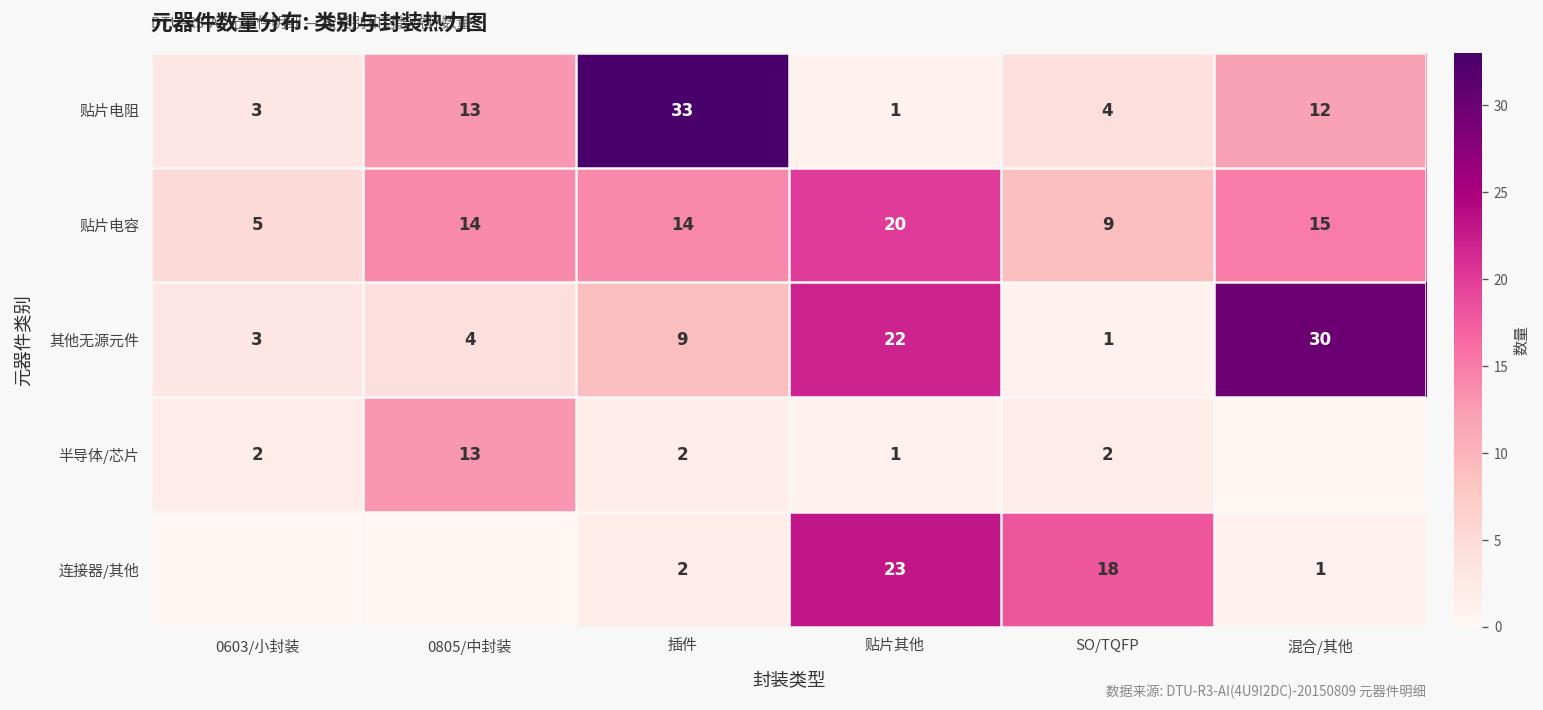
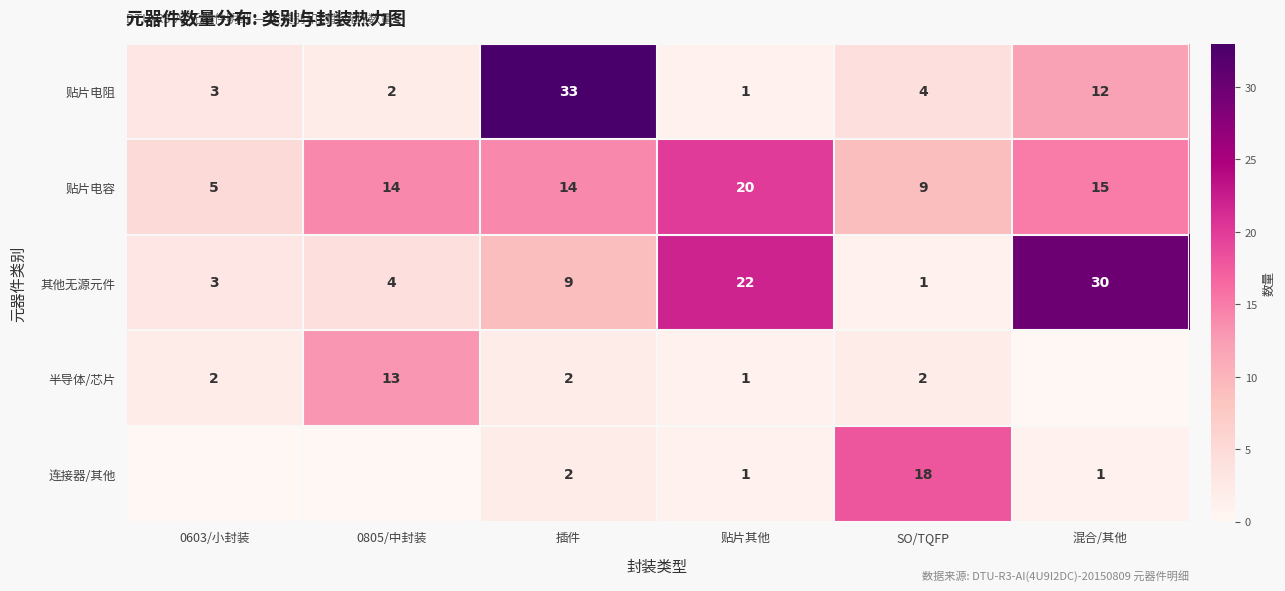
贴片电阻, 0805/中封装: 13 -> 2
连接器/其他, 贴片其他: 23 -> 1
